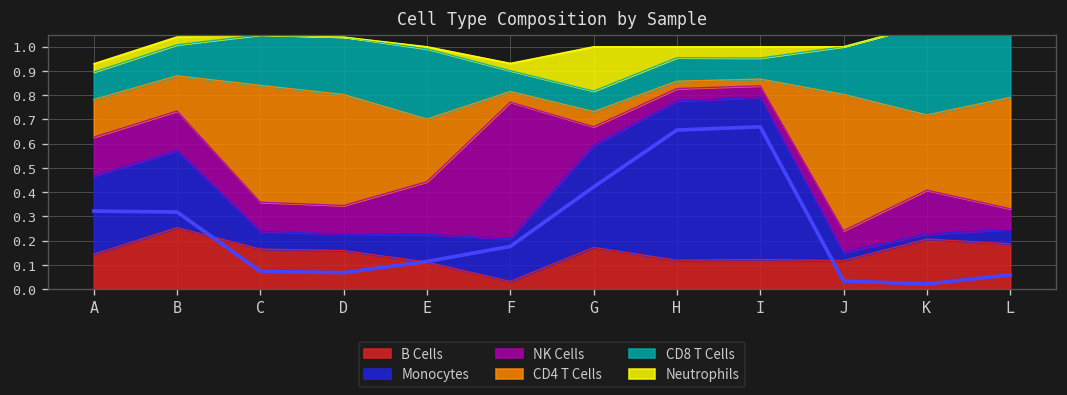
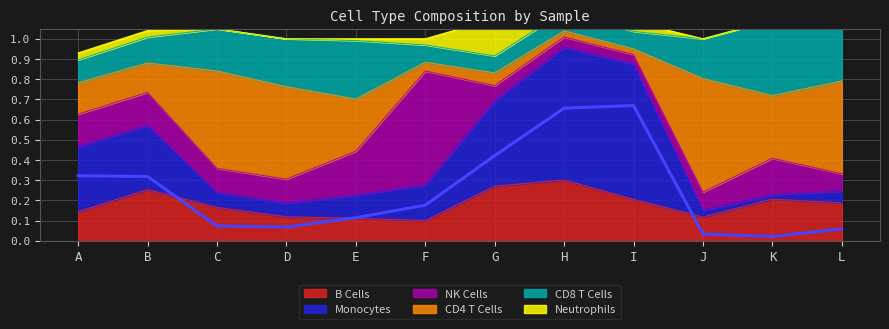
B Cells, D: 0.16 -> 0.12
B Cells, F: 0.03 -> 0.10
B Cells, G: 0.17 -> 0.27
B Cells, H: 0.12 -> 0.30
B Cells, I: 0.12 -> 0.21
